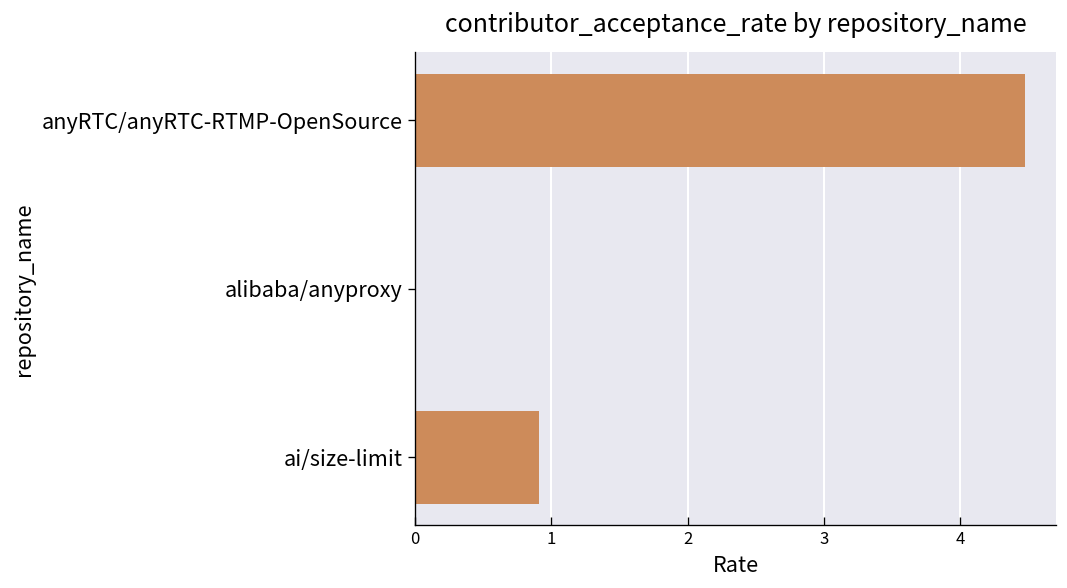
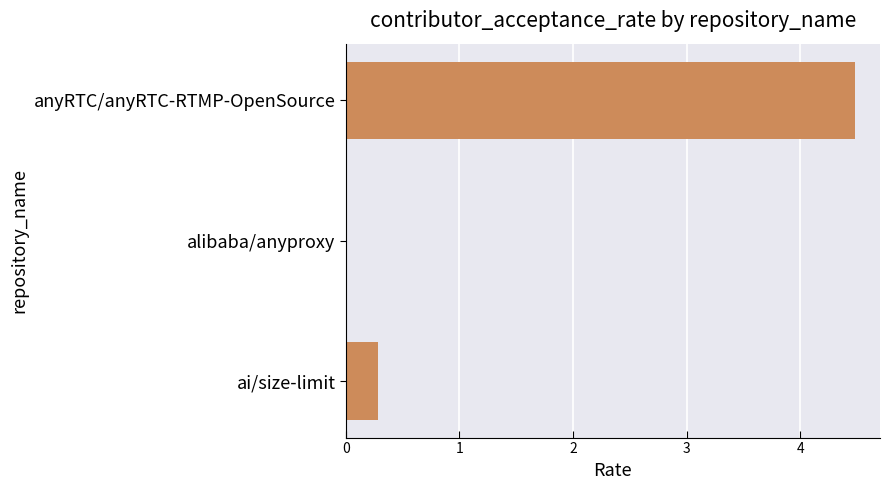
ai/size-limit: 0.91 -> 0.28
